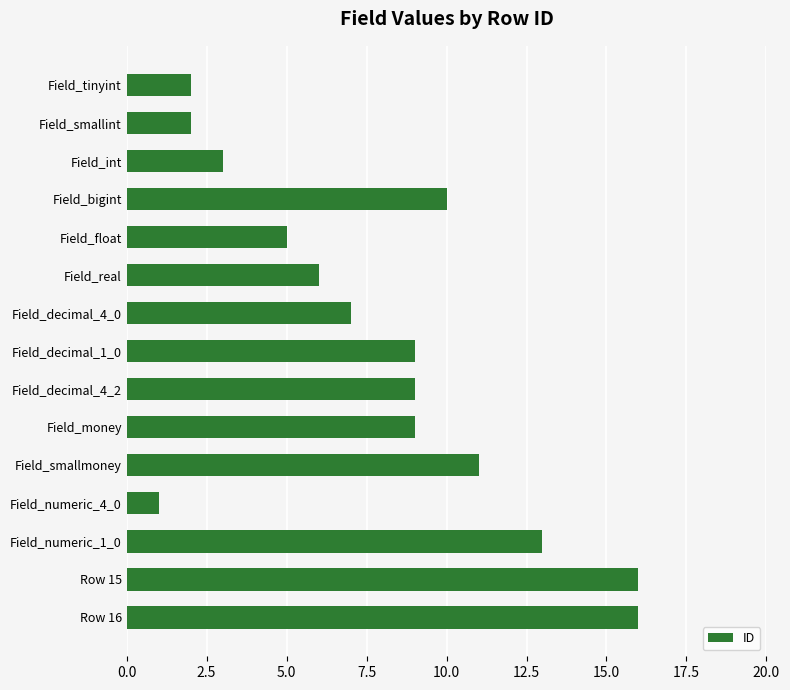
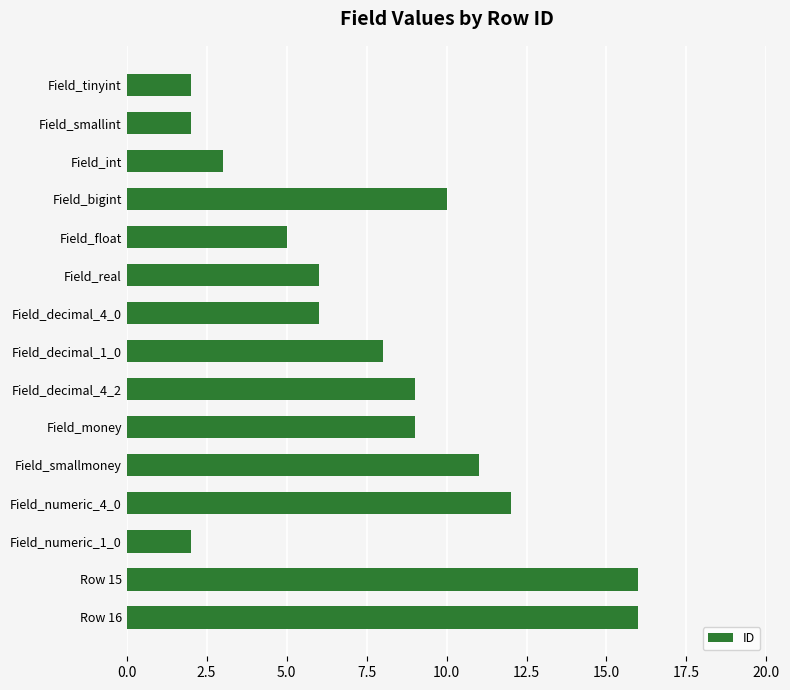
Field_decimal_4_0: 7 -> 6
Field_decimal_1_0: 9 -> 8
Field_numeric_4_0: 1 -> 12
Field_numeric_1_0: 13 -> 2
